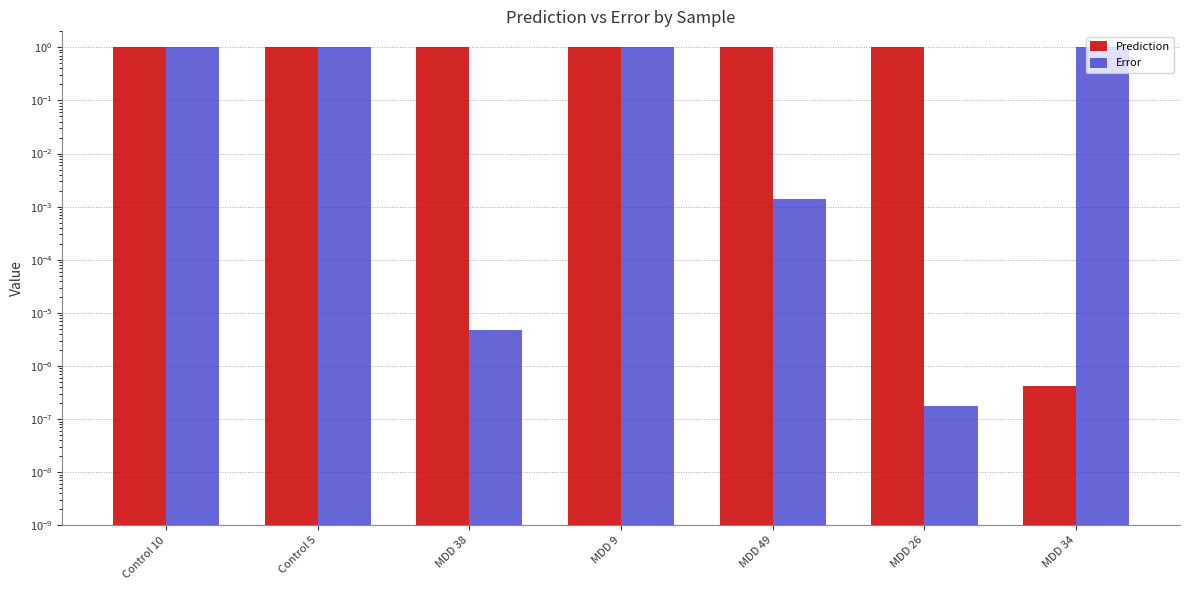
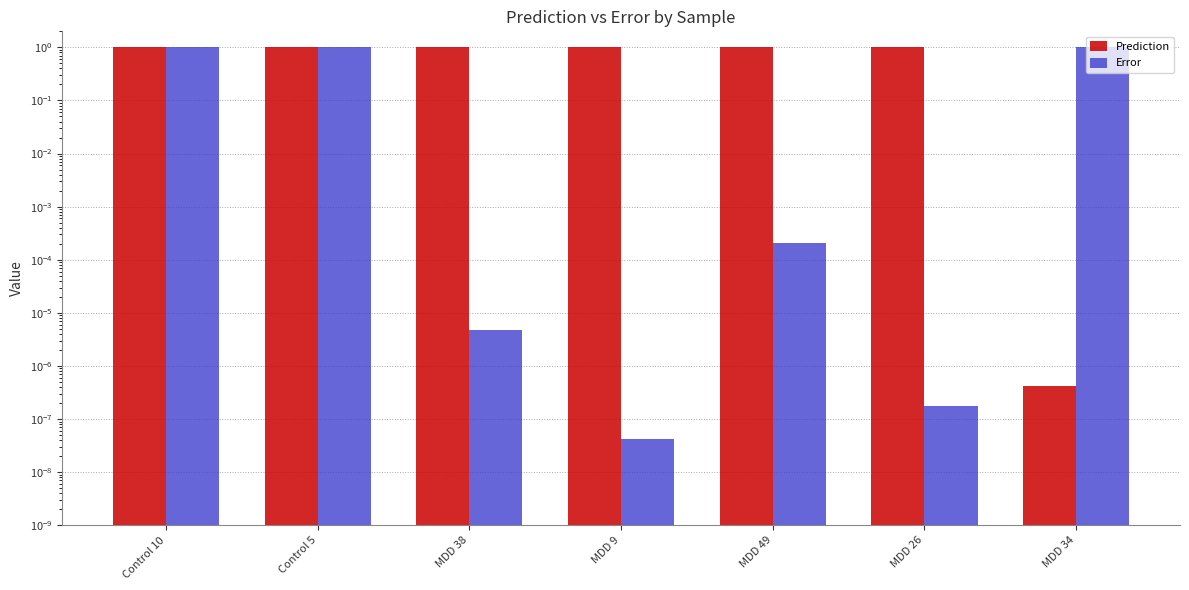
Error, MDD 9: 1 -> 0
Error, MDD 49: 0.0014 -> 0.00021
